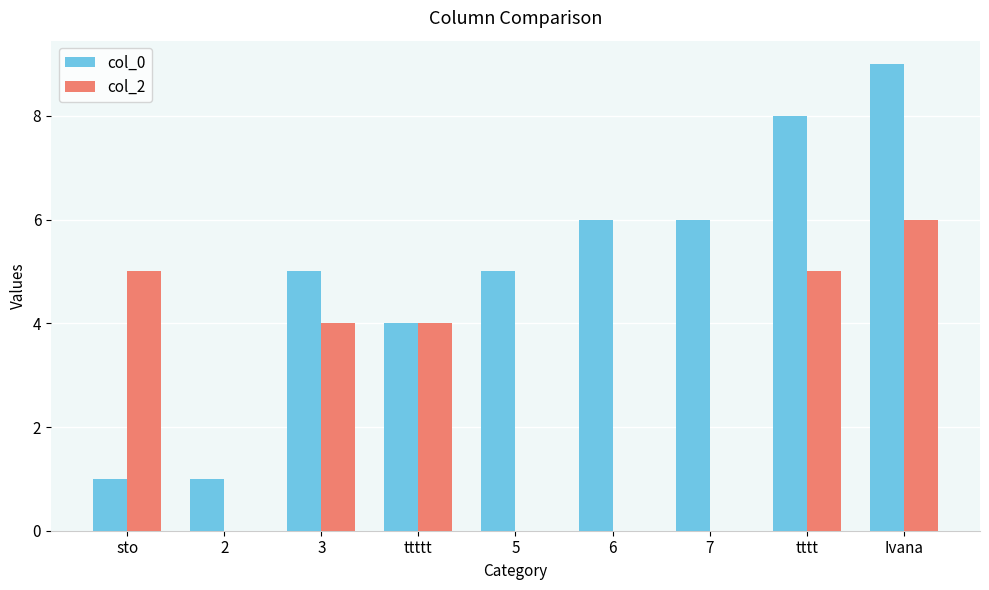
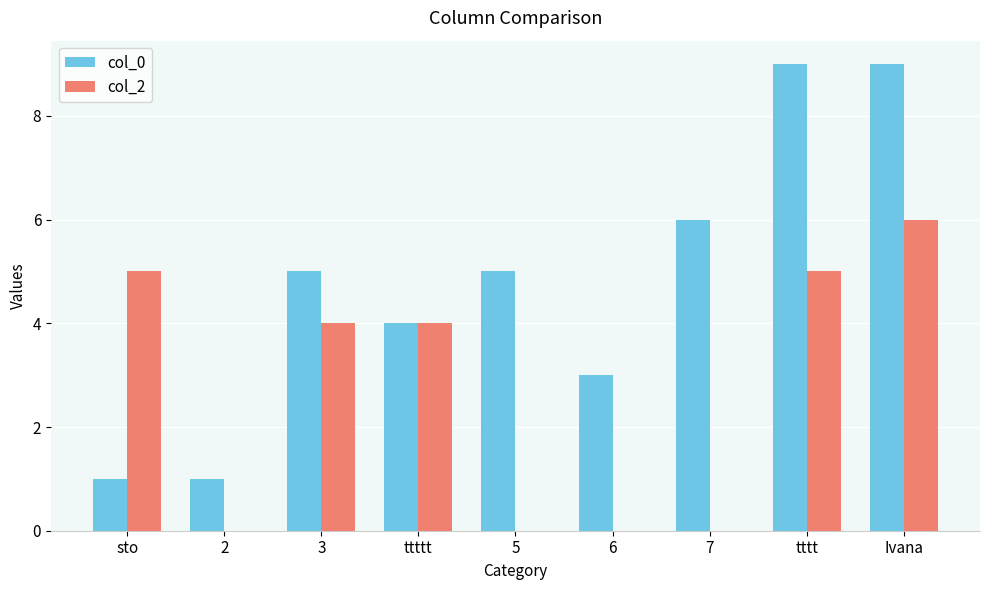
col_0, 6: 6 -> 3
col_0, tttt: 8 -> 9
